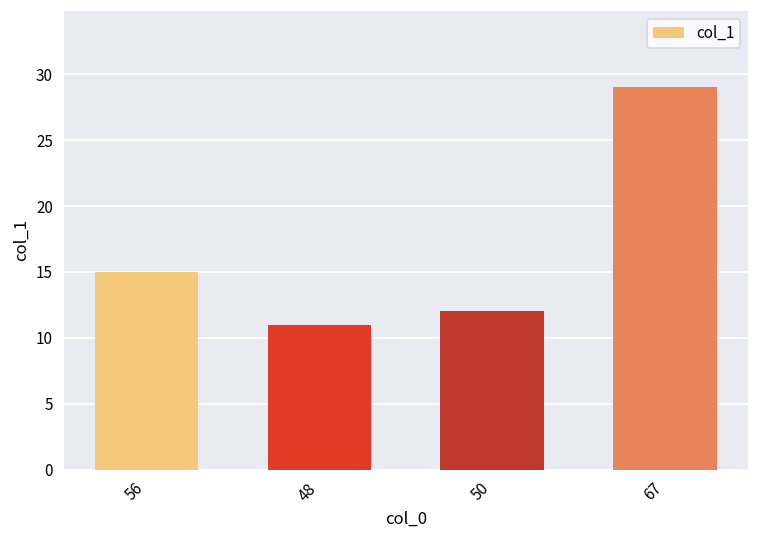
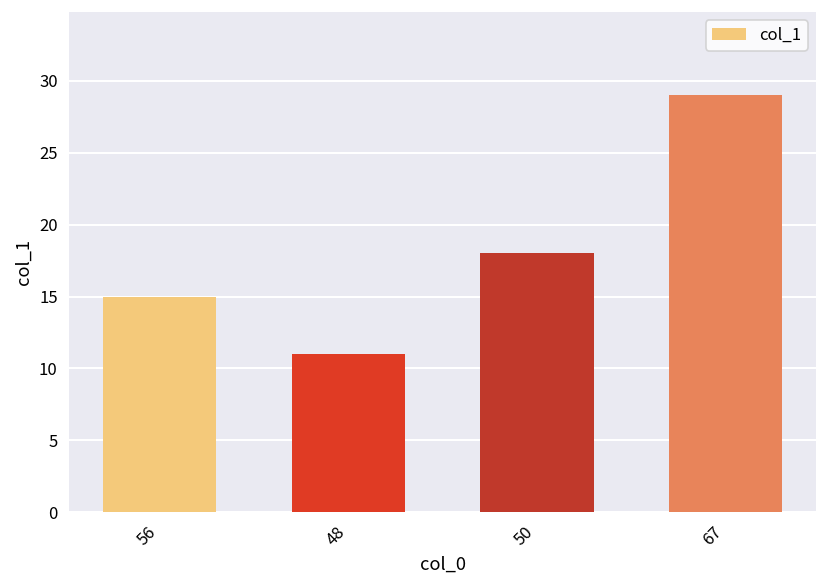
50: 12 -> 18
